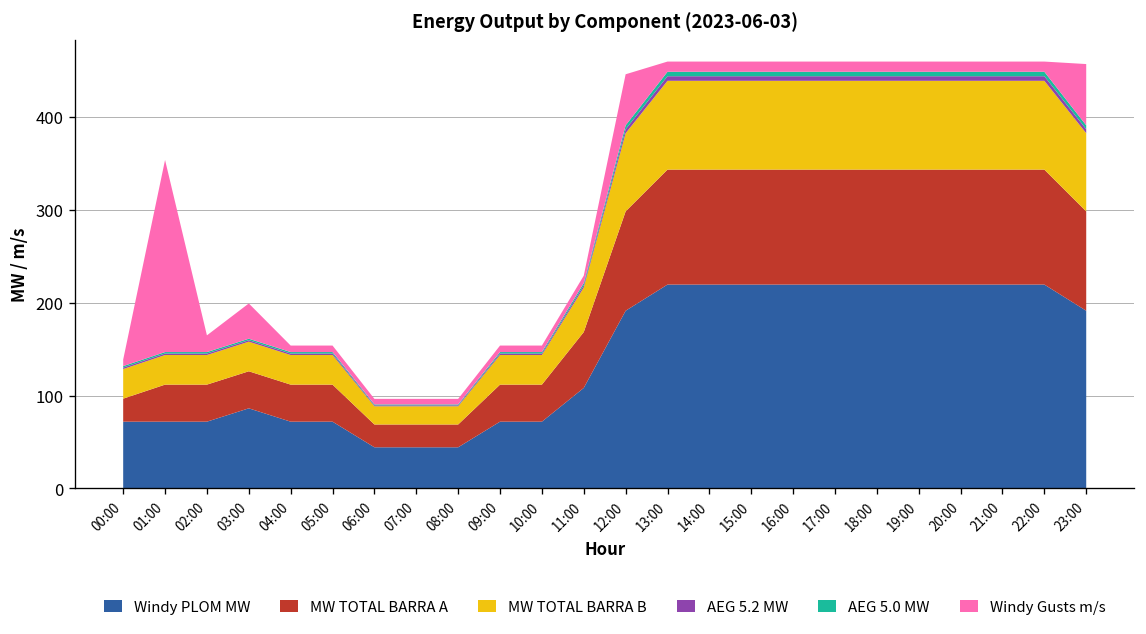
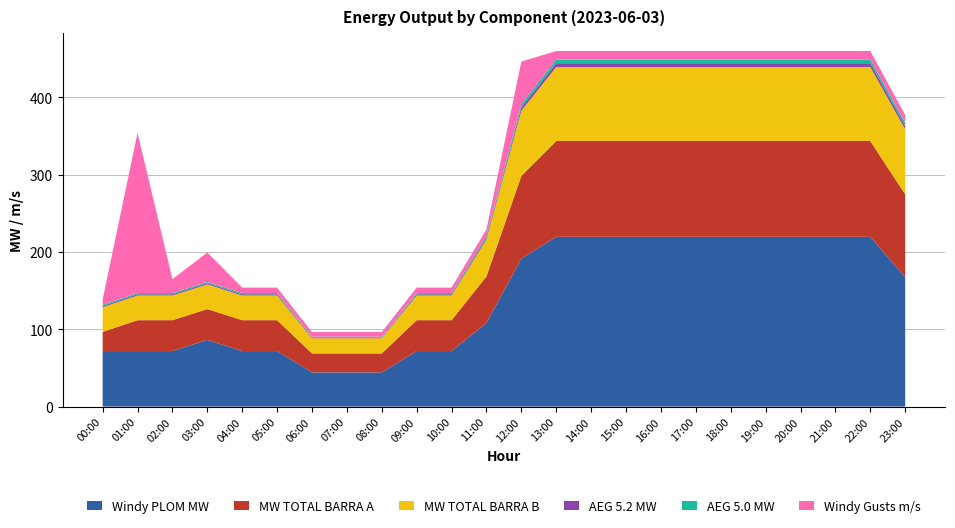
Windy PLOM MW, 23:00: 190 -> 170
Windy Gusts m/s, 23:00: 70 -> 10
